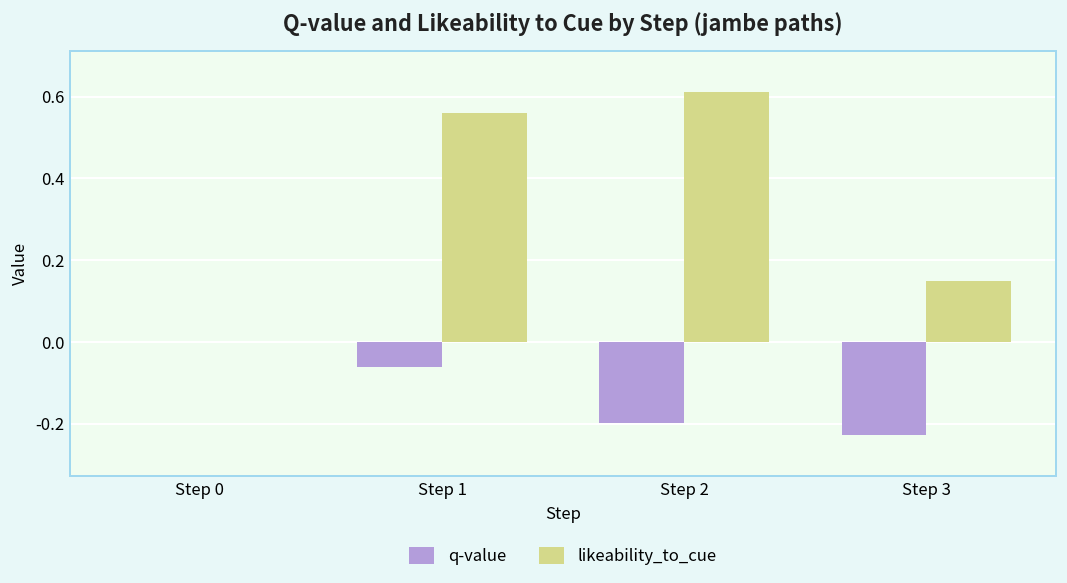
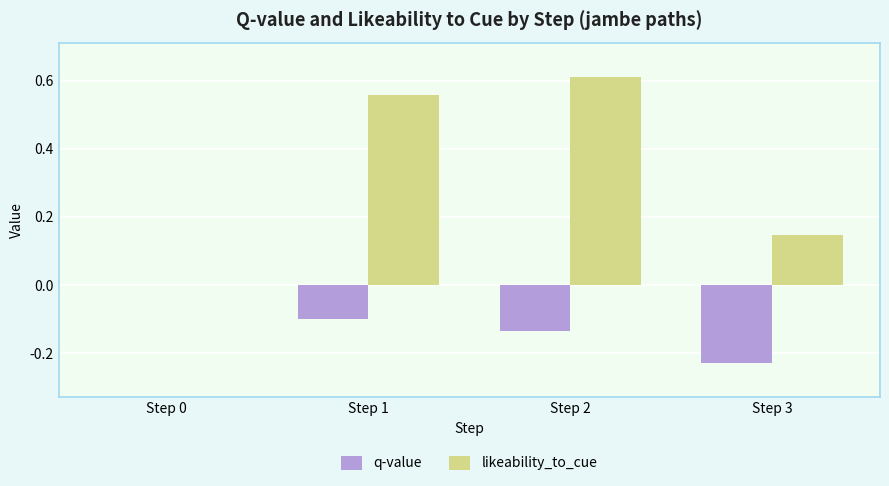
q-value, Step 1: -0.06 -> -0.10
q-value, Step 2: -0.20 -> -0.13
